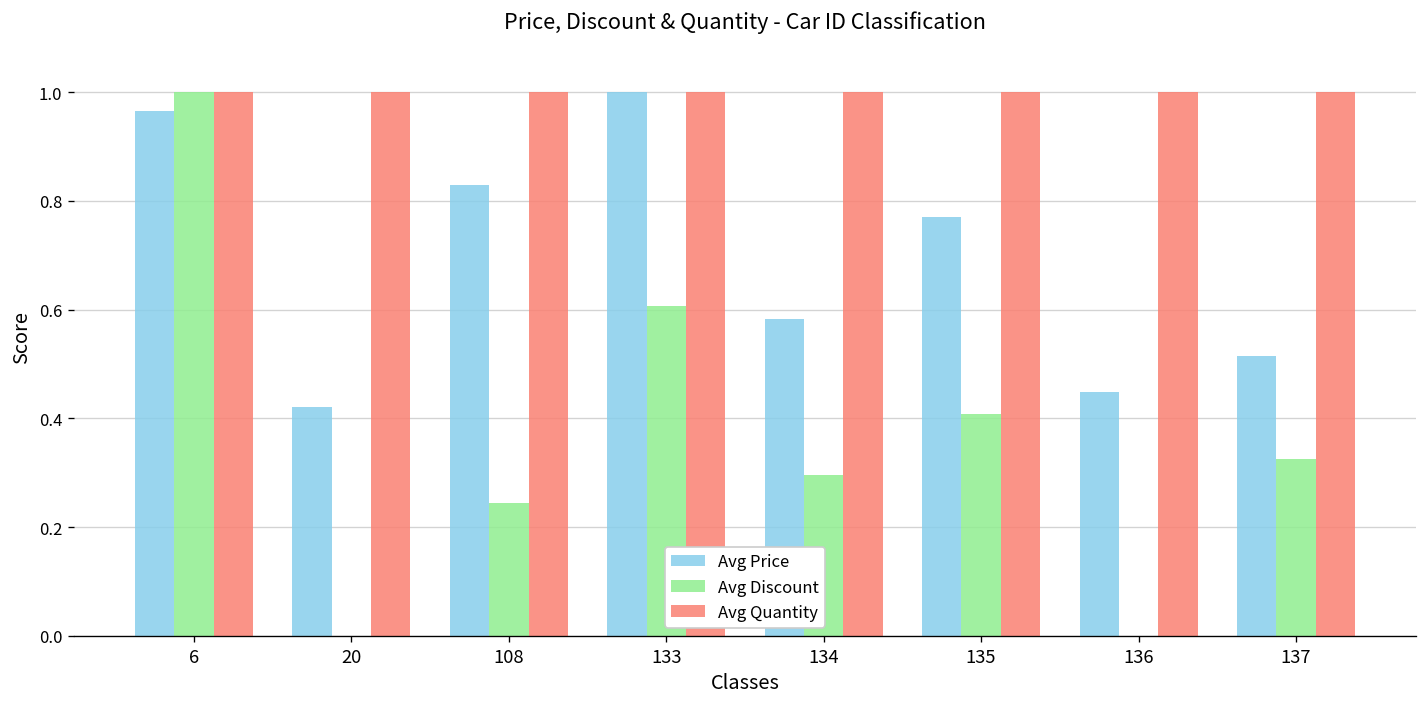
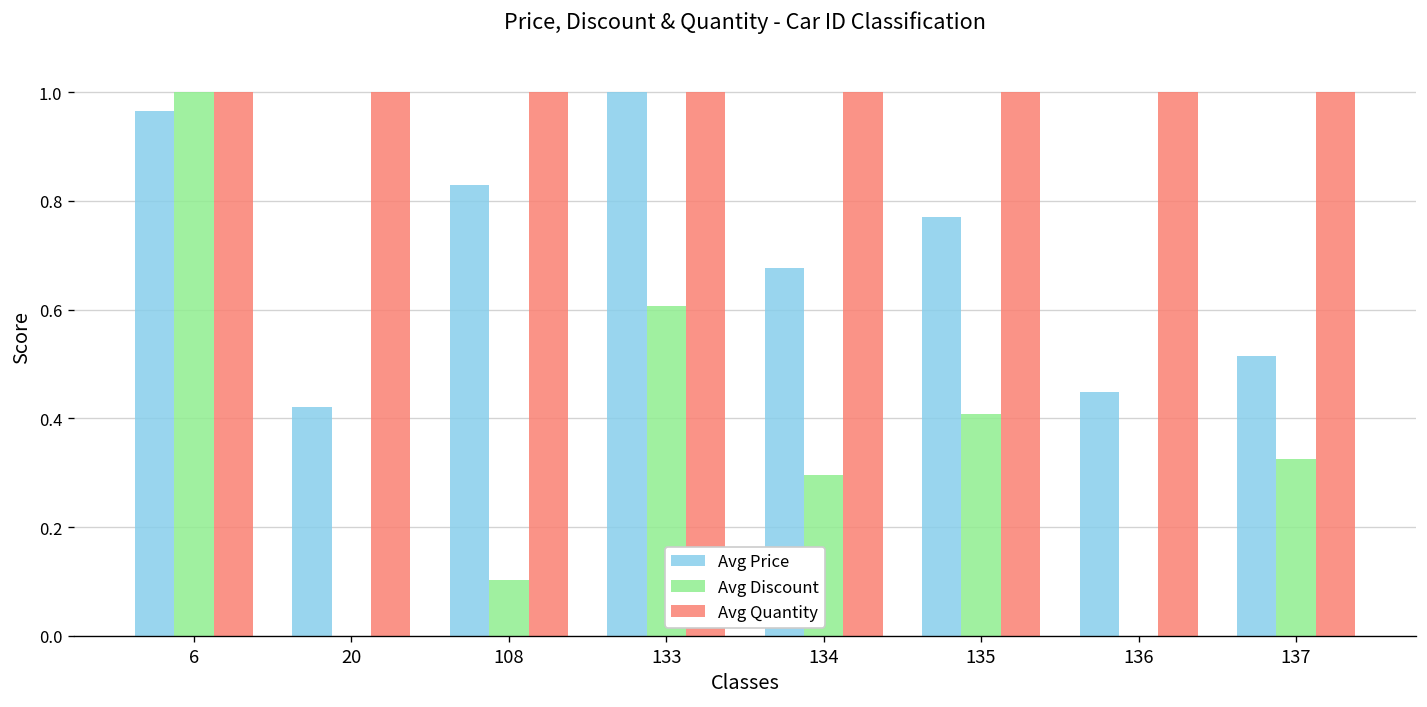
Avg Discount, 108: 0.24 -> 0.10
Avg Price, 134: 0.58 -> 0.68
